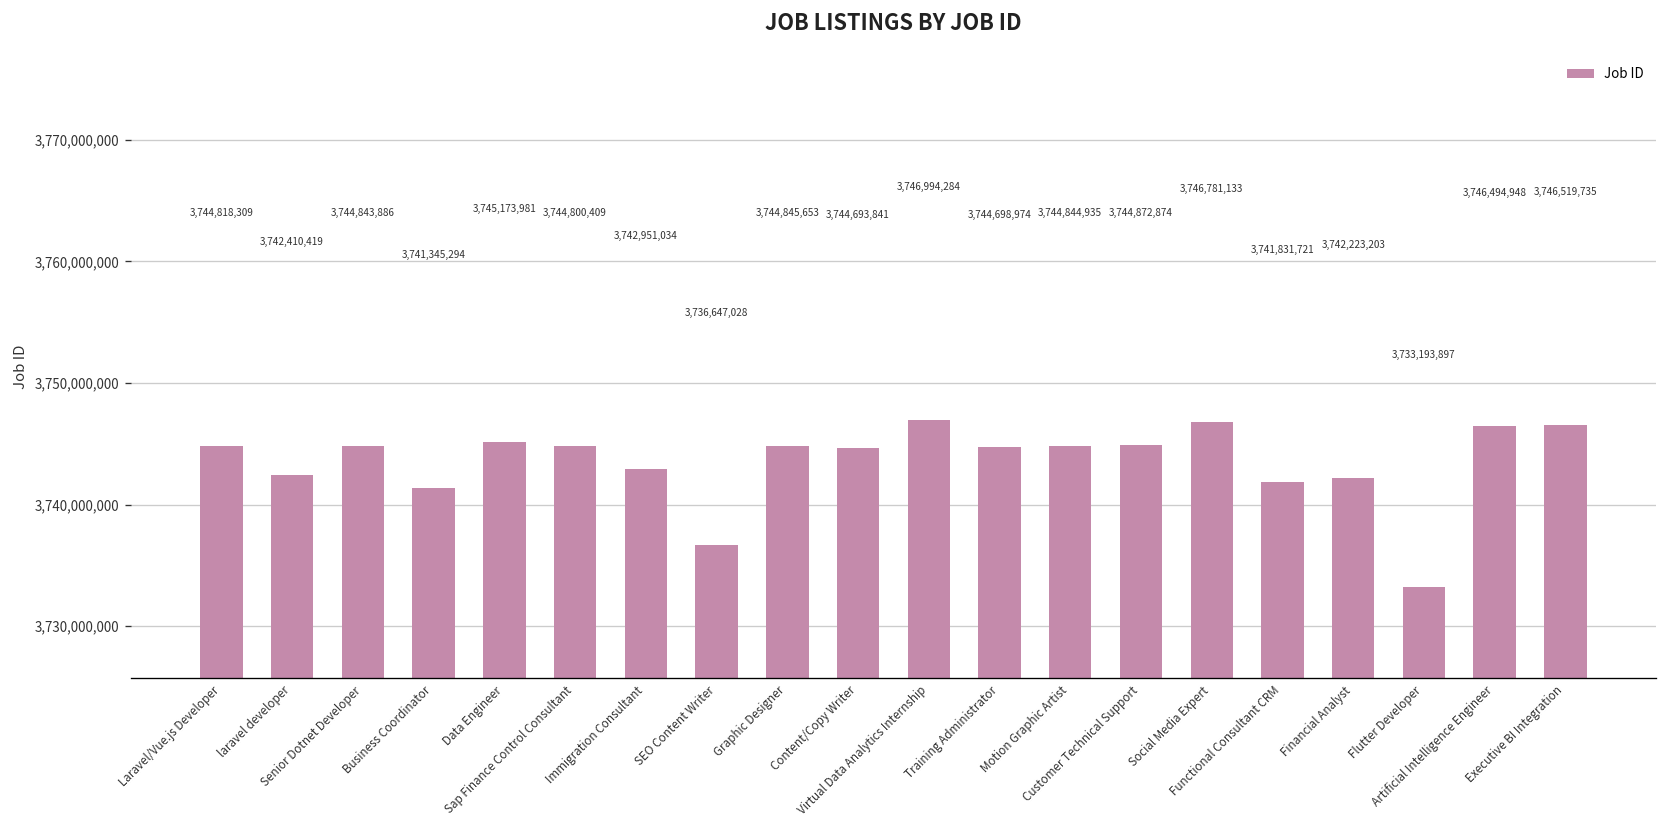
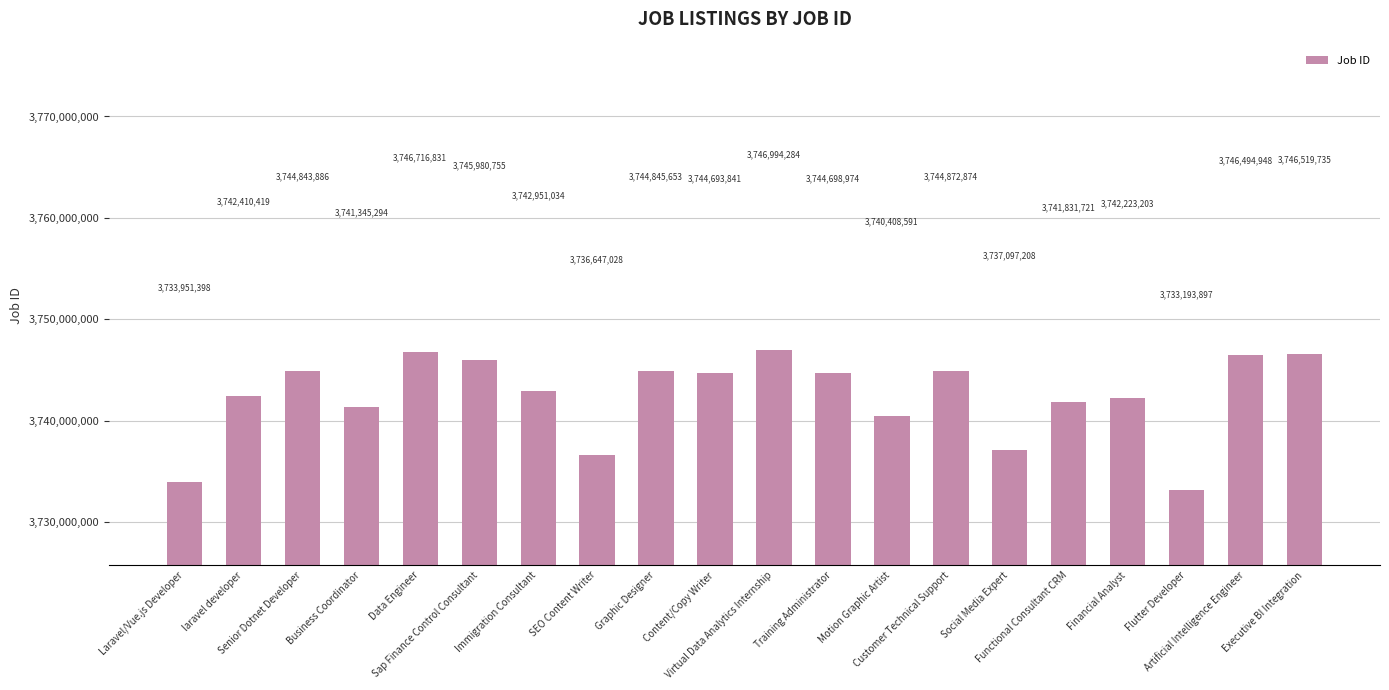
Laravel/Vue.js Developer: 3,744,818,309 -> 3,733,951,398
Data Engineer: 3,745,173,981 -> 3,746,716,831
Sap Finance Control Consultant: 3,744,800,409 -> 3,745,980,755
Motion Graphic Artist: 3,744,844,935 -> 3,740,408,591
Social Media Expert: 3,746,781,133 -> 3,737,097,208
